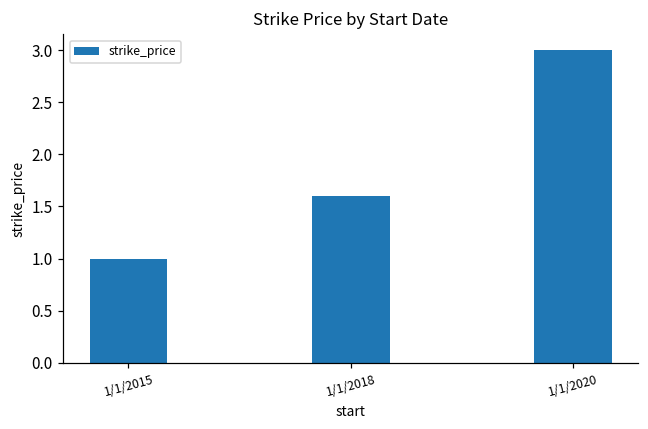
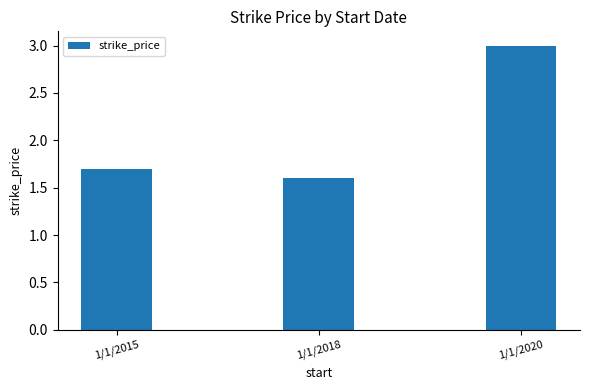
1/1/2015: 1.0 -> 1.7
